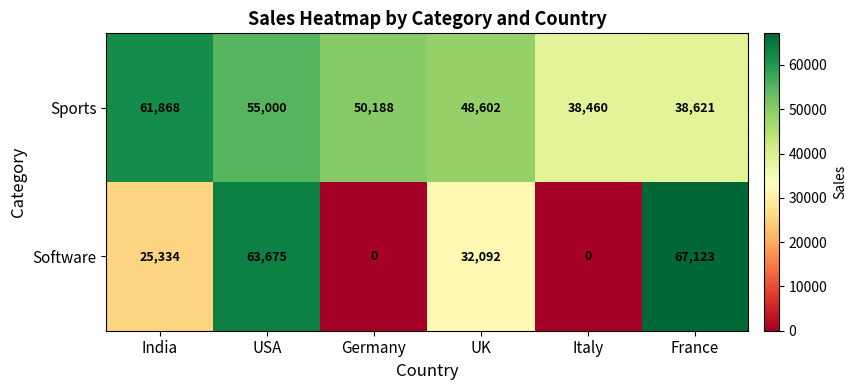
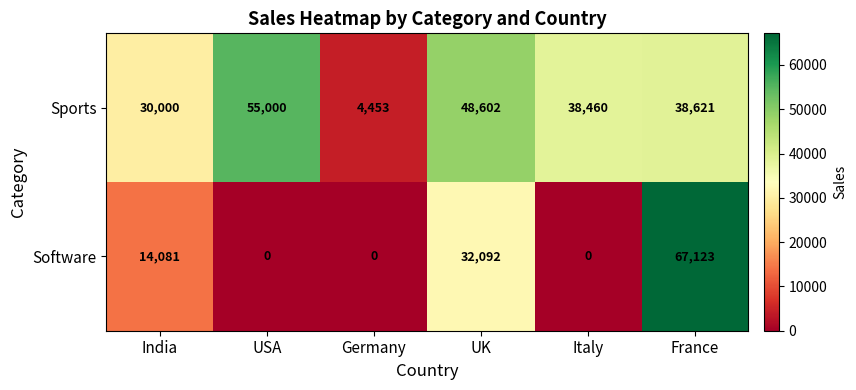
Sports, India: 61,868 -> 30,000
Sports, Germany: 50,188 -> 4,453
Software, India: 25,334 -> 14,081
Software, USA: 63,675 -> 0
